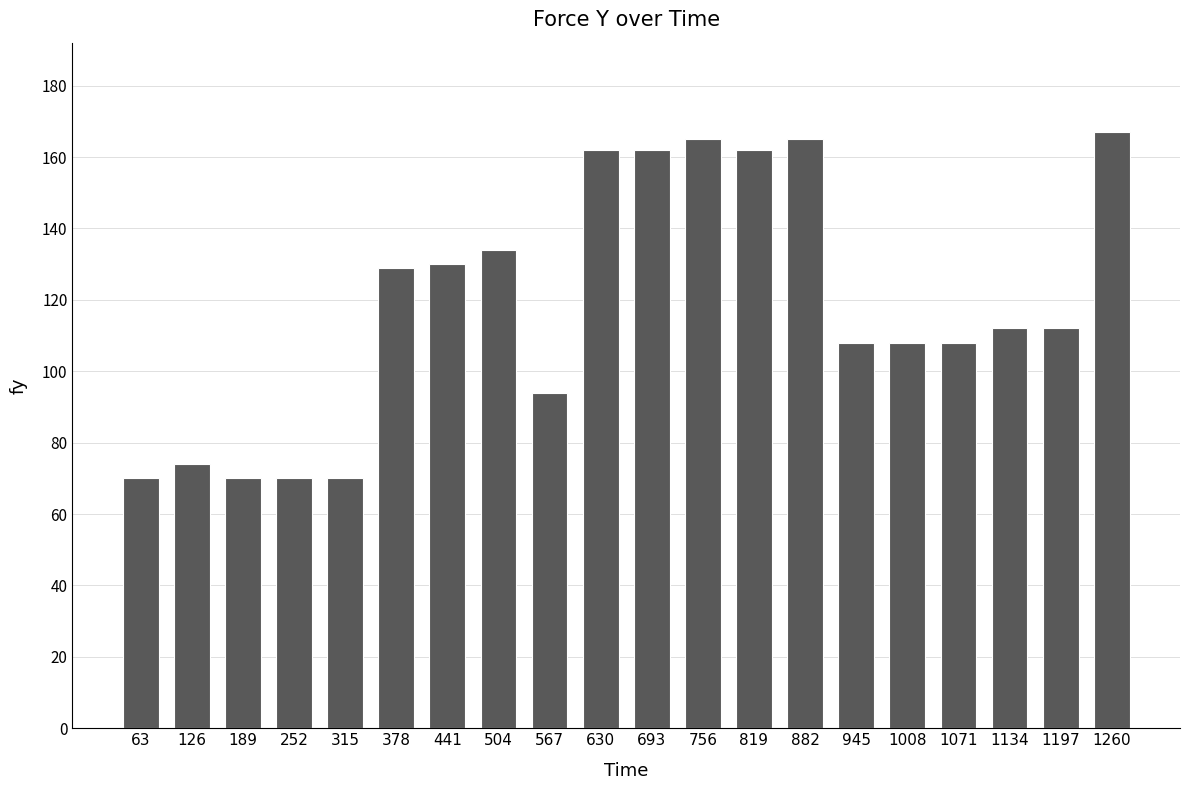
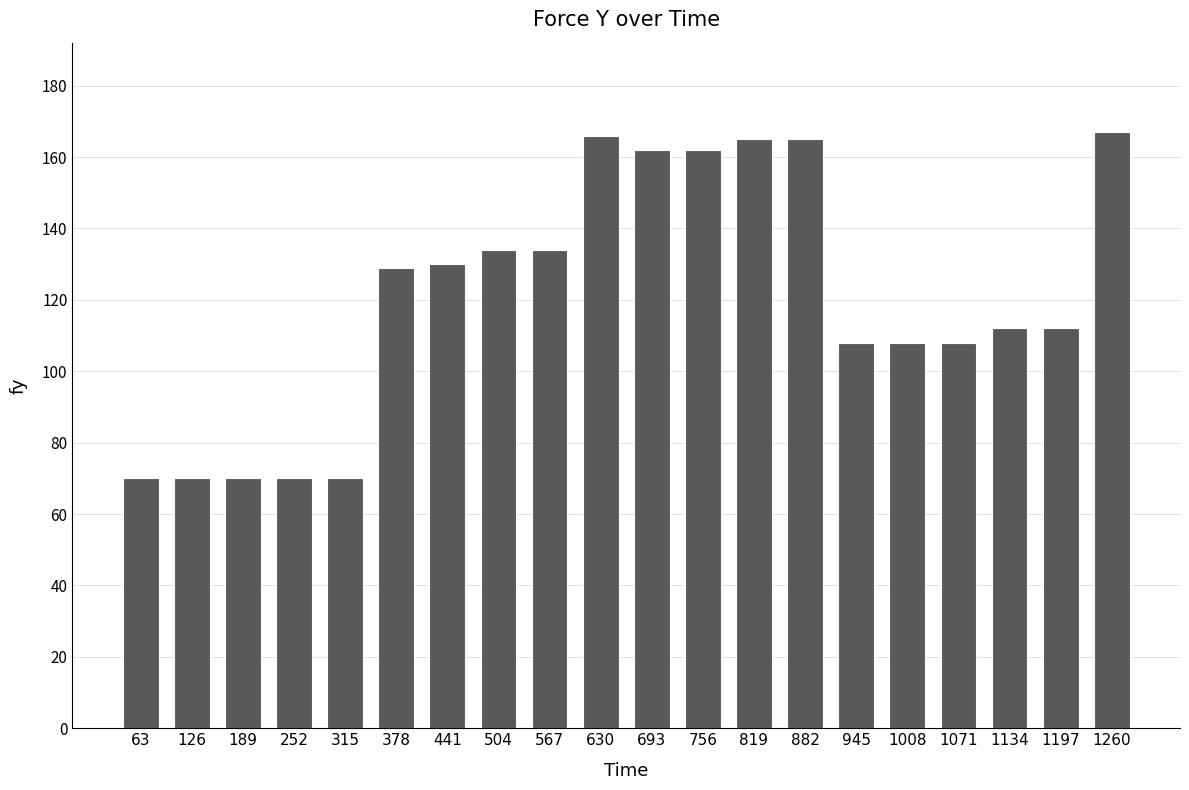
126: 74 -> 70
567: 94 -> 134
630: 162 -> 166
756: 165 -> 162
819: 162 -> 165
